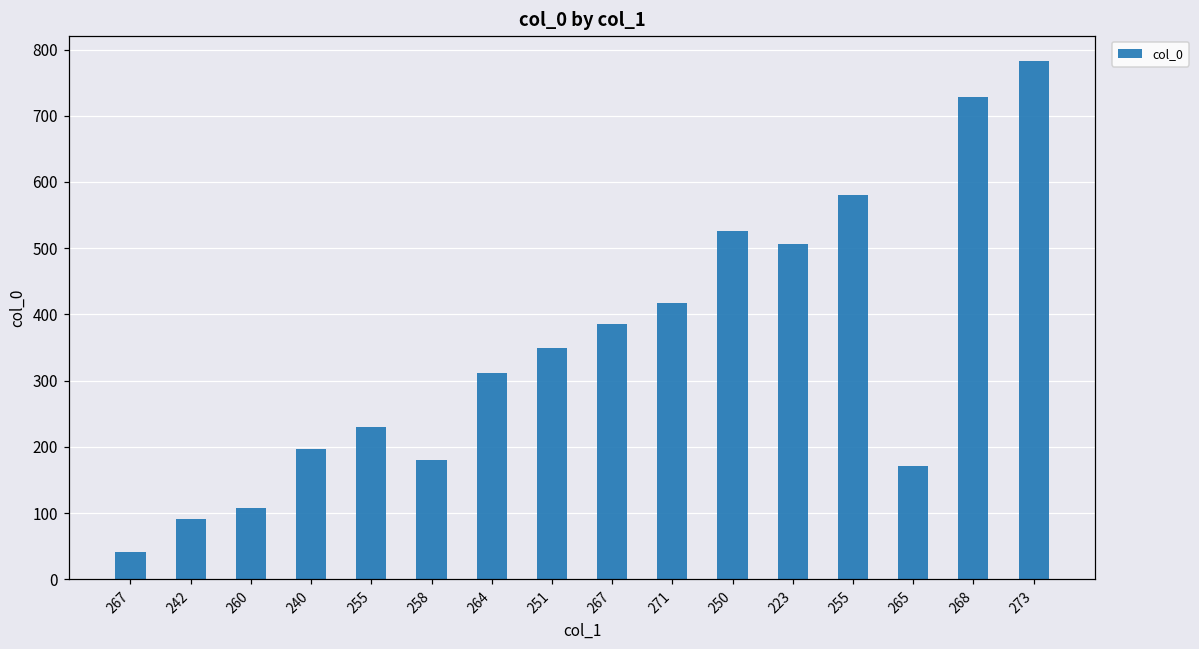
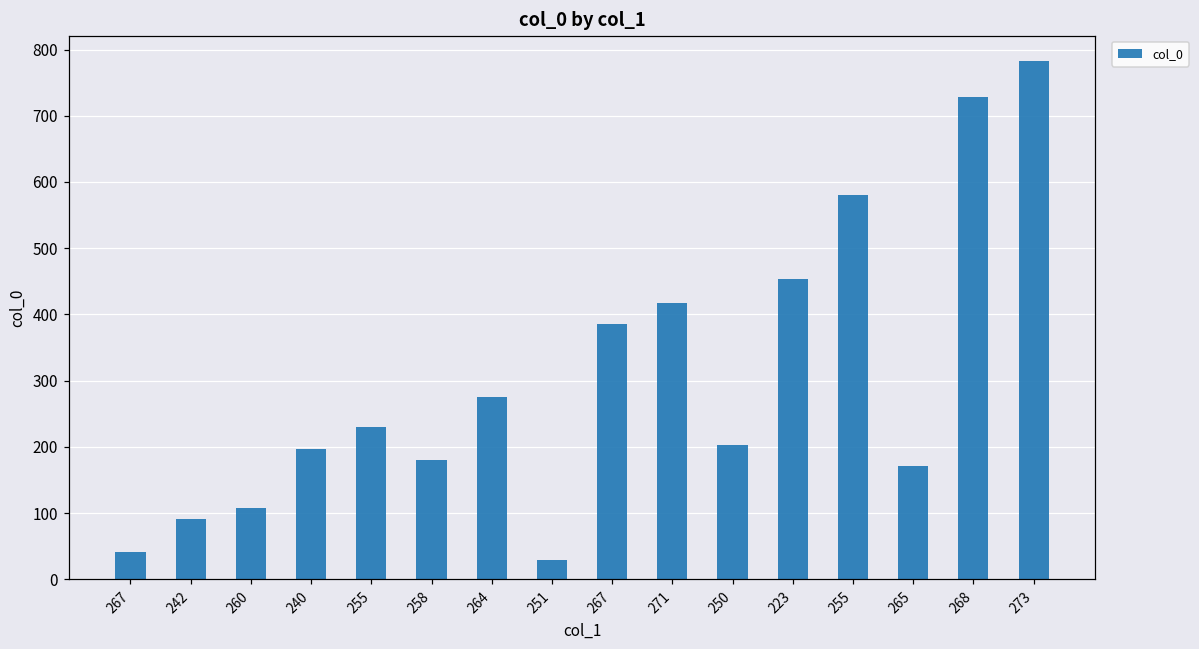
264: 310 -> 280
251: 350 -> 30
250: 530 -> 200
223: 510 -> 450
